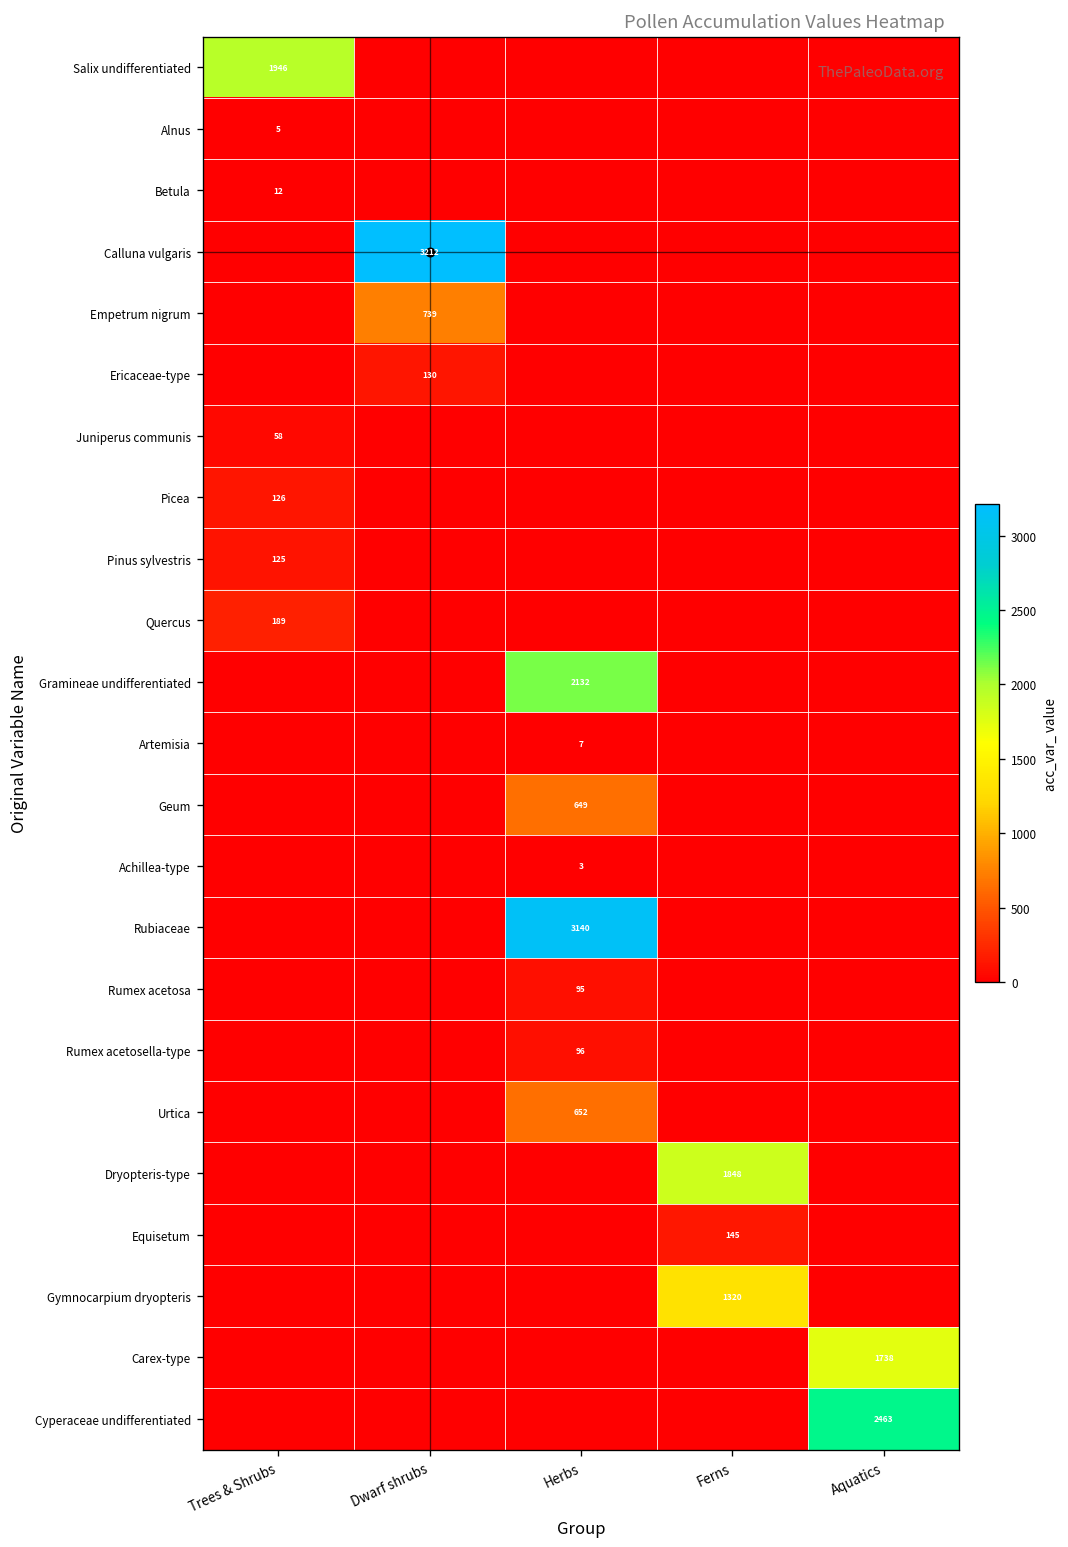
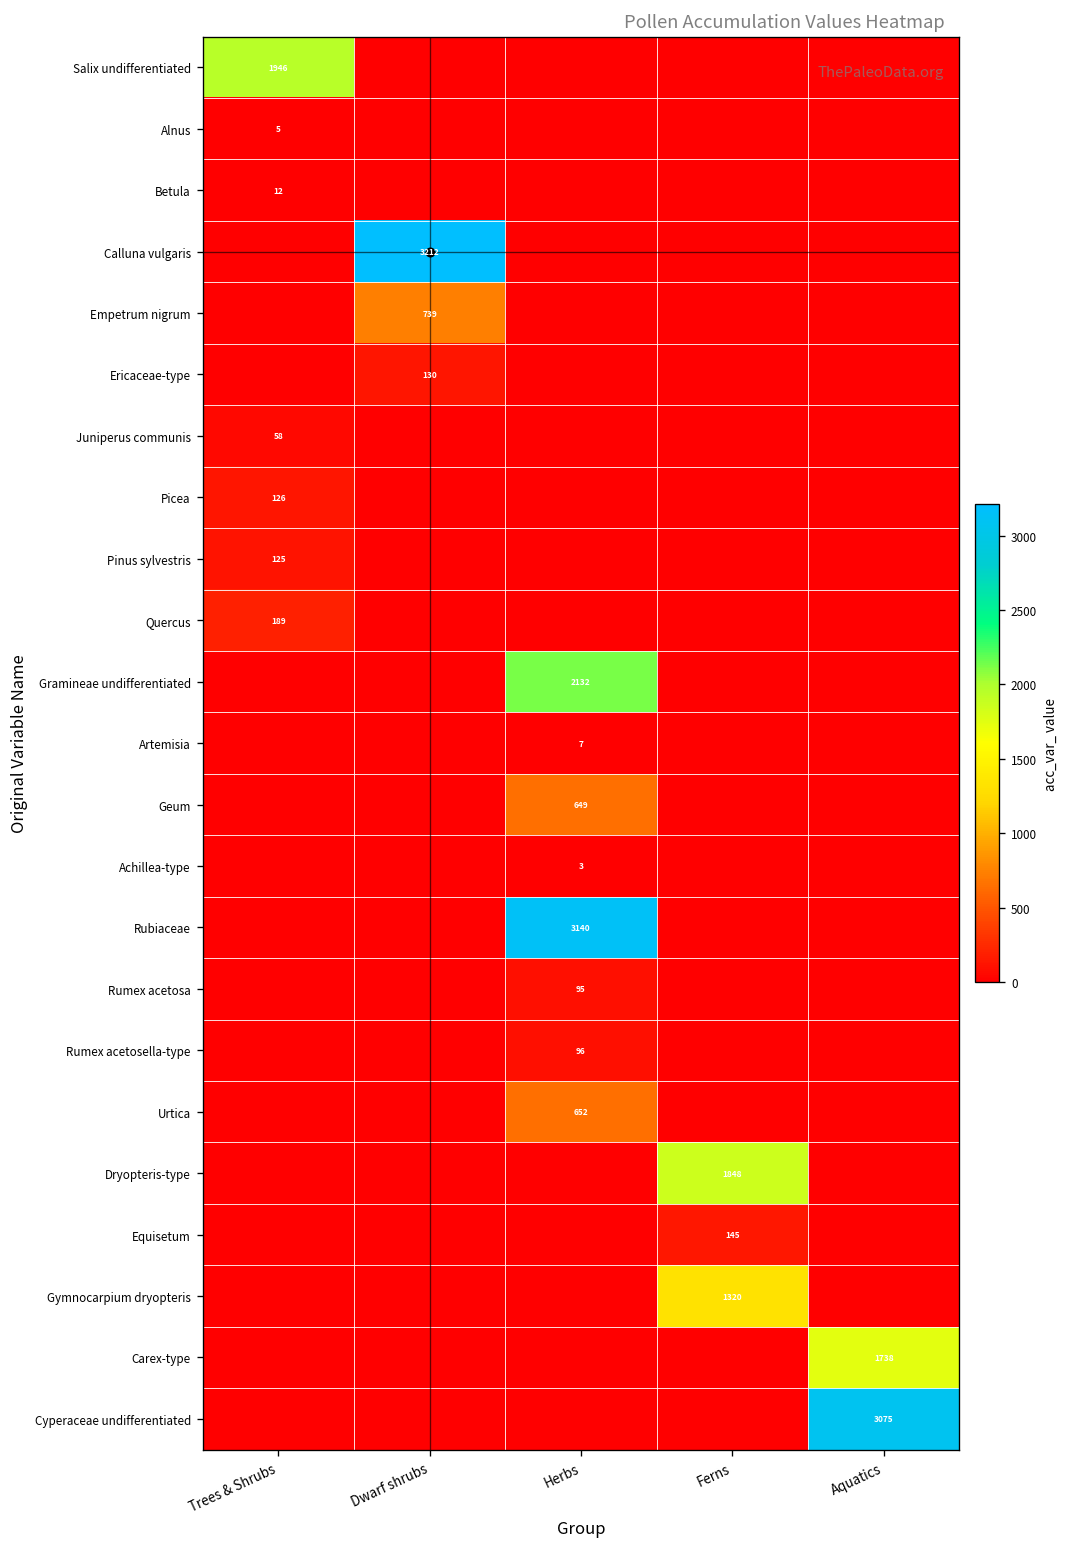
Cyperaceae undifferentiated, Aquatics: 2463 -> 3075
